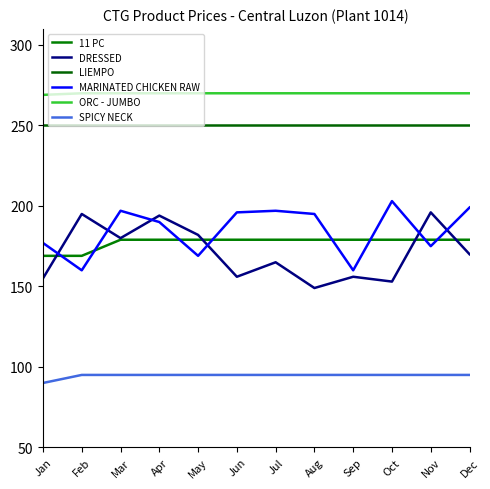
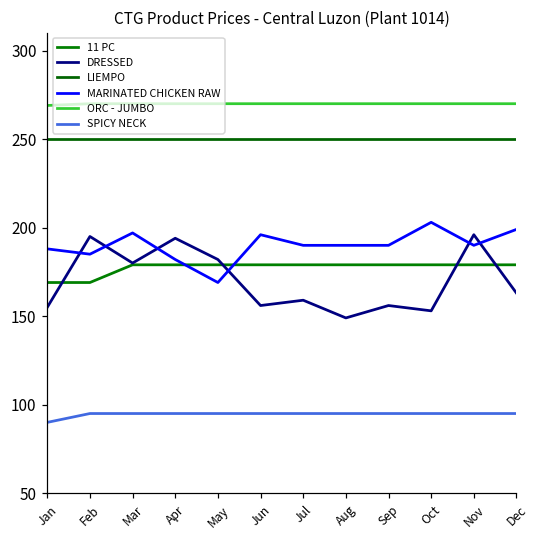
MARINATED CHICKEN RAW, Jan: 177 -> 188
MARINATED CHICKEN RAW, Feb: 160 -> 185
MARINATED CHICKEN RAW, Apr: 190 -> 182
DRESSED, Jul: 165 -> 159
MARINATED CHICKEN RAW, Jul: 197 -> 190
MARINATED CHICKEN RAW, Aug: 195 -> 190
MARINATED CHICKEN RAW, Sep: 160 -> 190
MARINATED CHICKEN RAW, Nov: 175 -> 190
DRESSED, Dec: 170 -> 163
